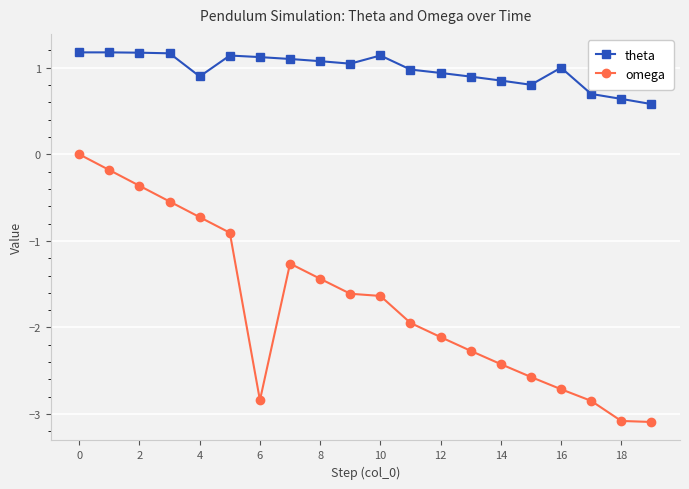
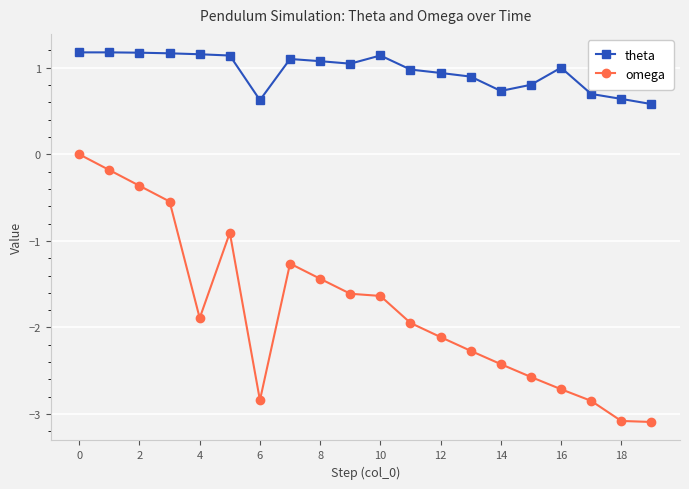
theta, 4: 0.9 -> 1.2
omega, 4: -0.7 -> -1.9
theta, 6: 1.1 -> 0.6
theta, 14: 0.9 -> 0.7
